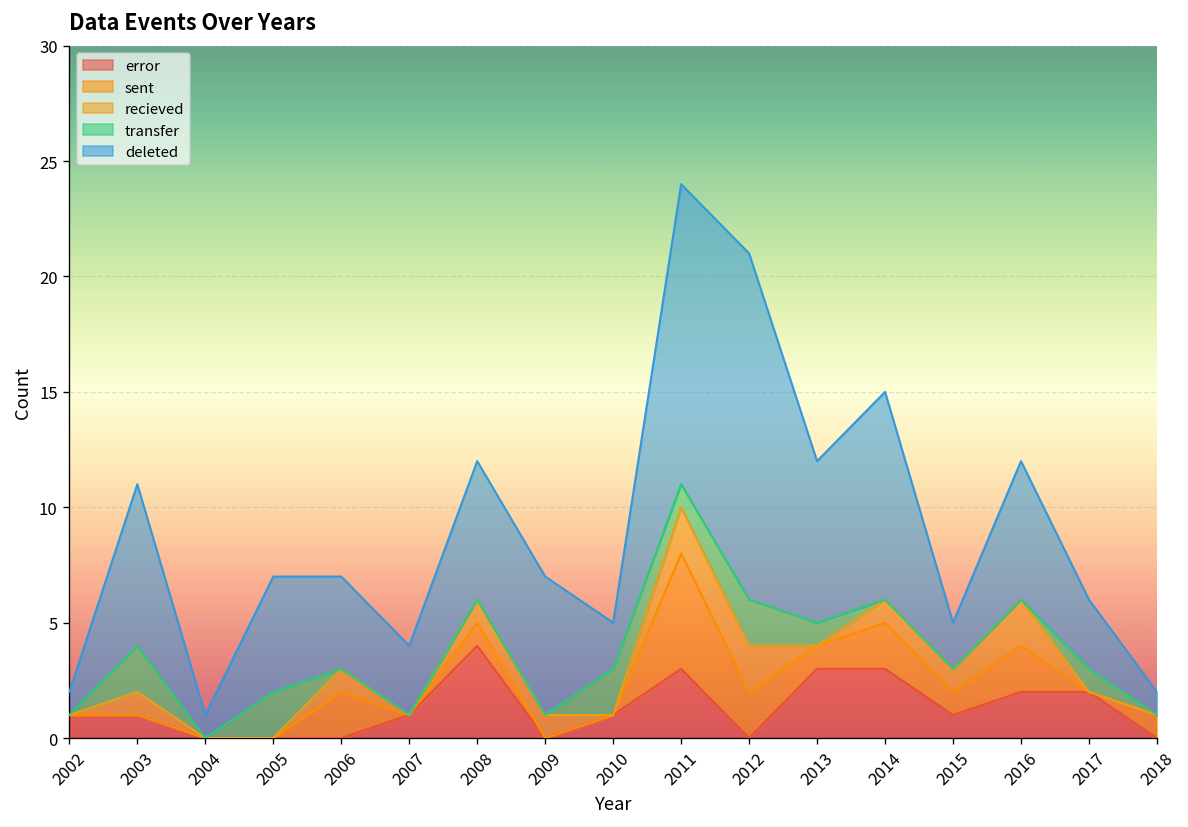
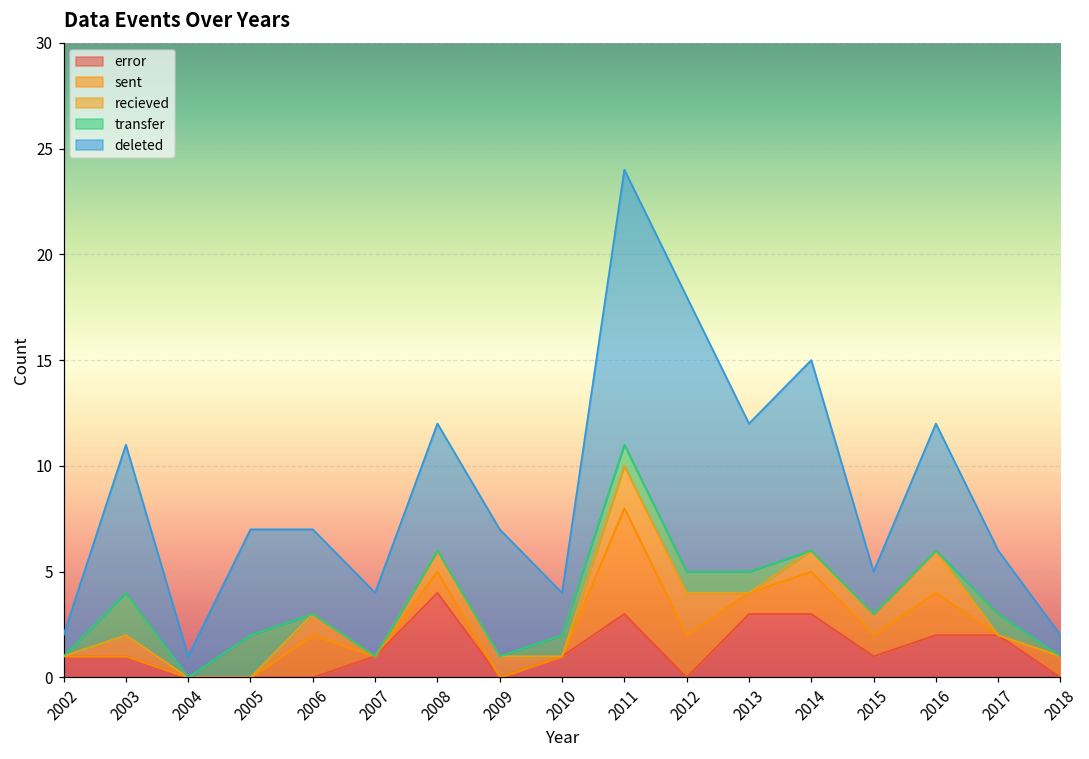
transfer, 2010: 2 -> 1
transfer, 2012: 2 -> 1
deleted, 2012: 15 -> 13
